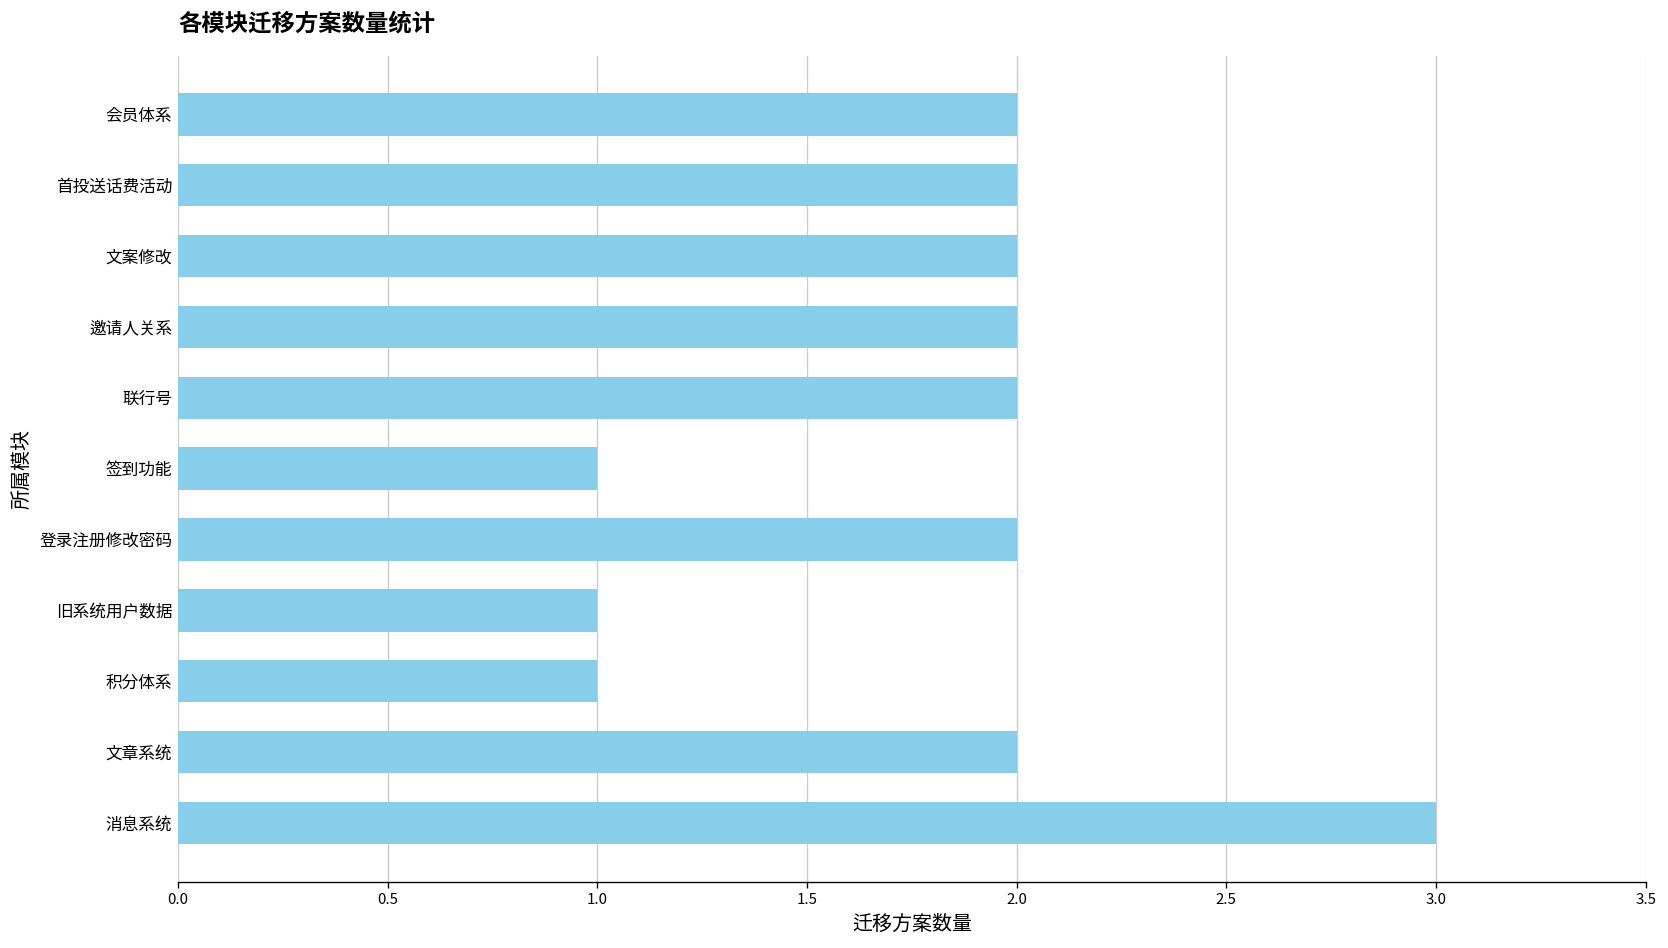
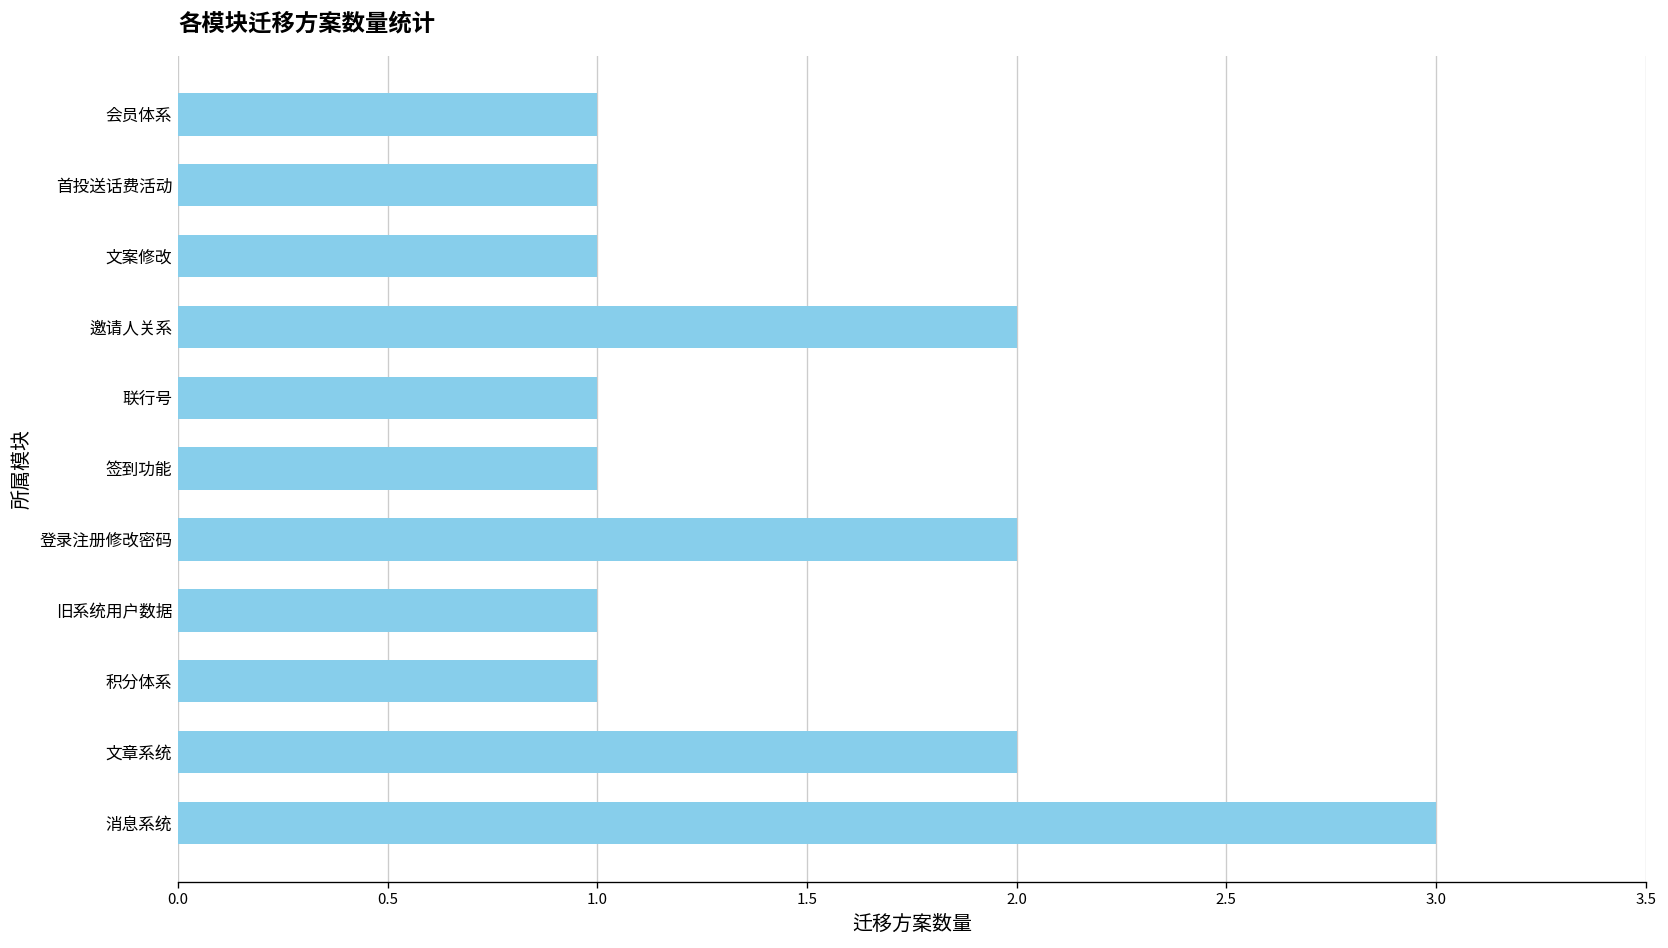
会员体系: 2 -> 1
首投送话费活动: 2 -> 1
文案修改: 2 -> 1
联行号: 2 -> 1
